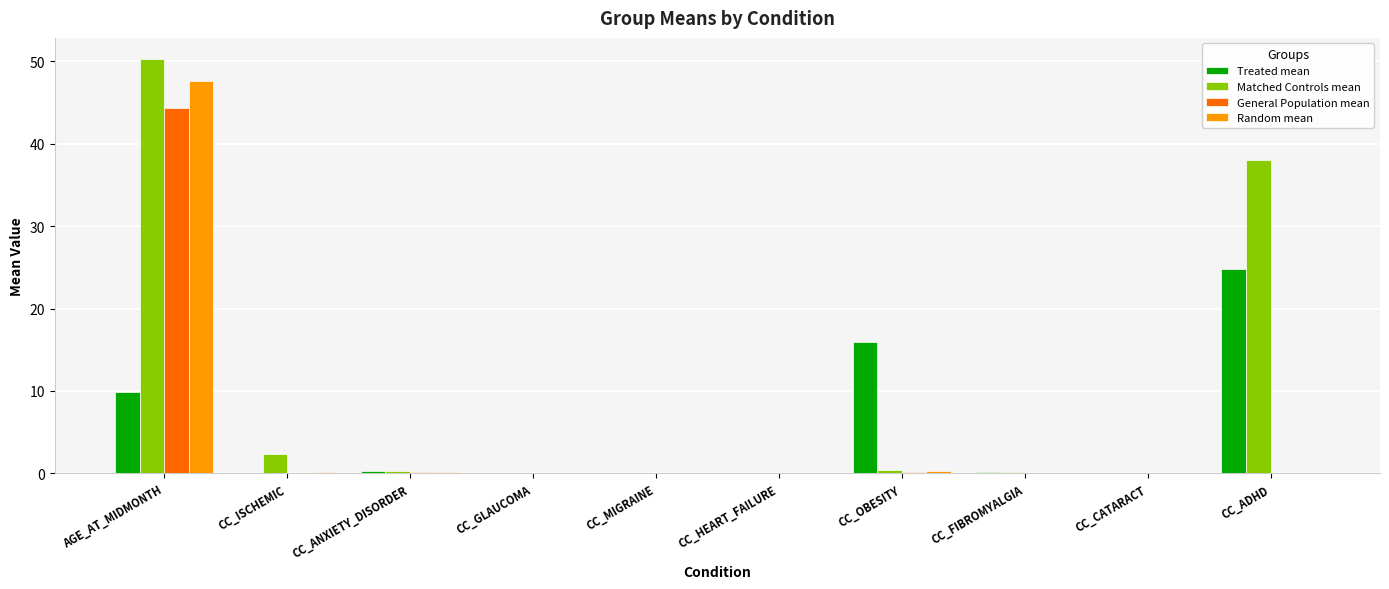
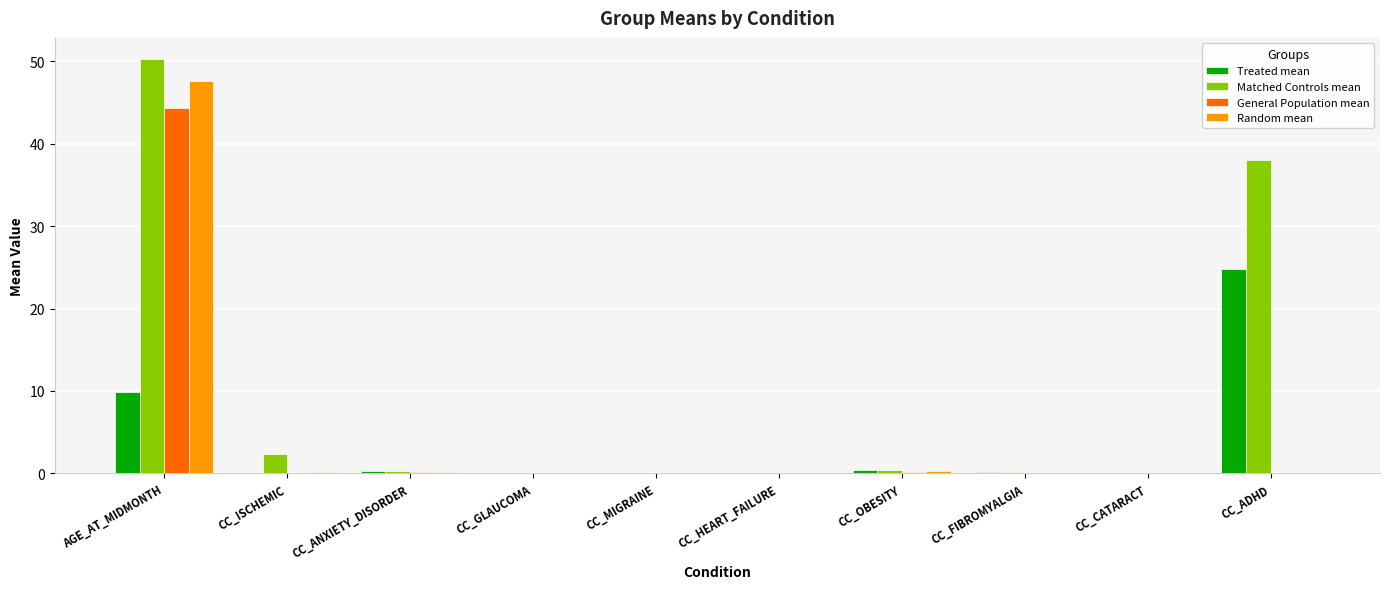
Treated mean, CC_OBESITY: 16 -> 0
